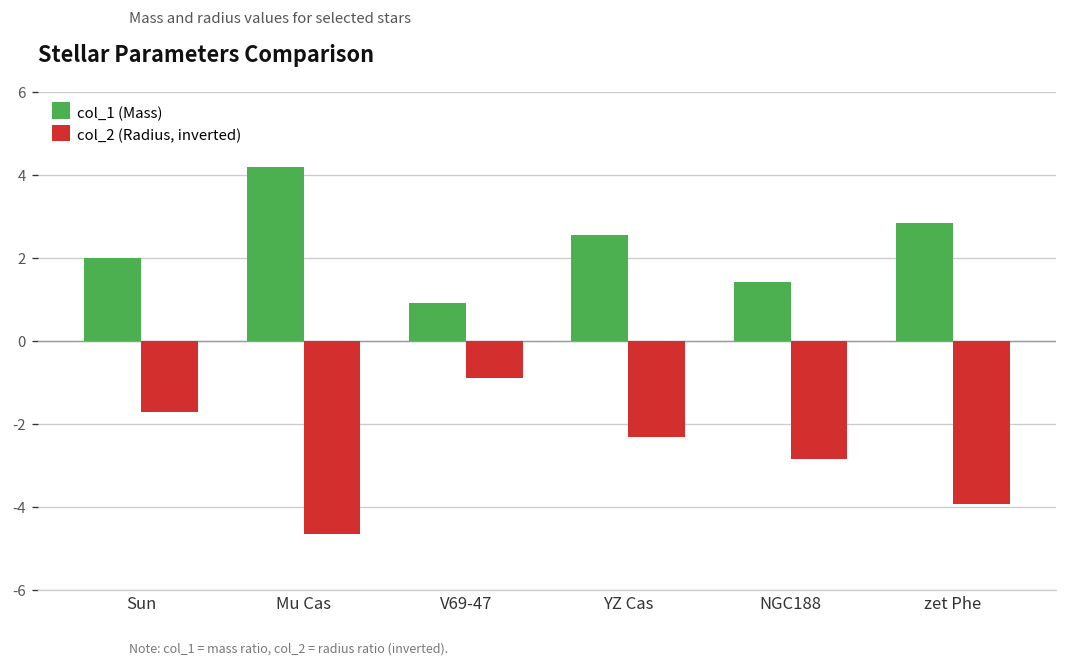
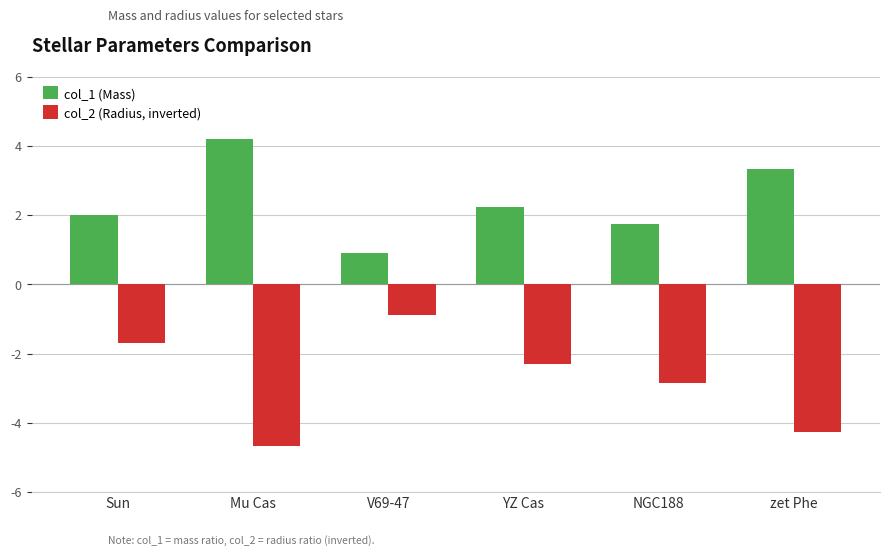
col_1 (Mass), YZ Cas: 2.5 -> 2.2
col_1 (Mass), NGC188: 1.4 -> 1.7
col_1 (Mass), zet Phe: 2.9 -> 3.3
col_2 (Radius, inverted), zet Phe: -3.9 -> -4.3
